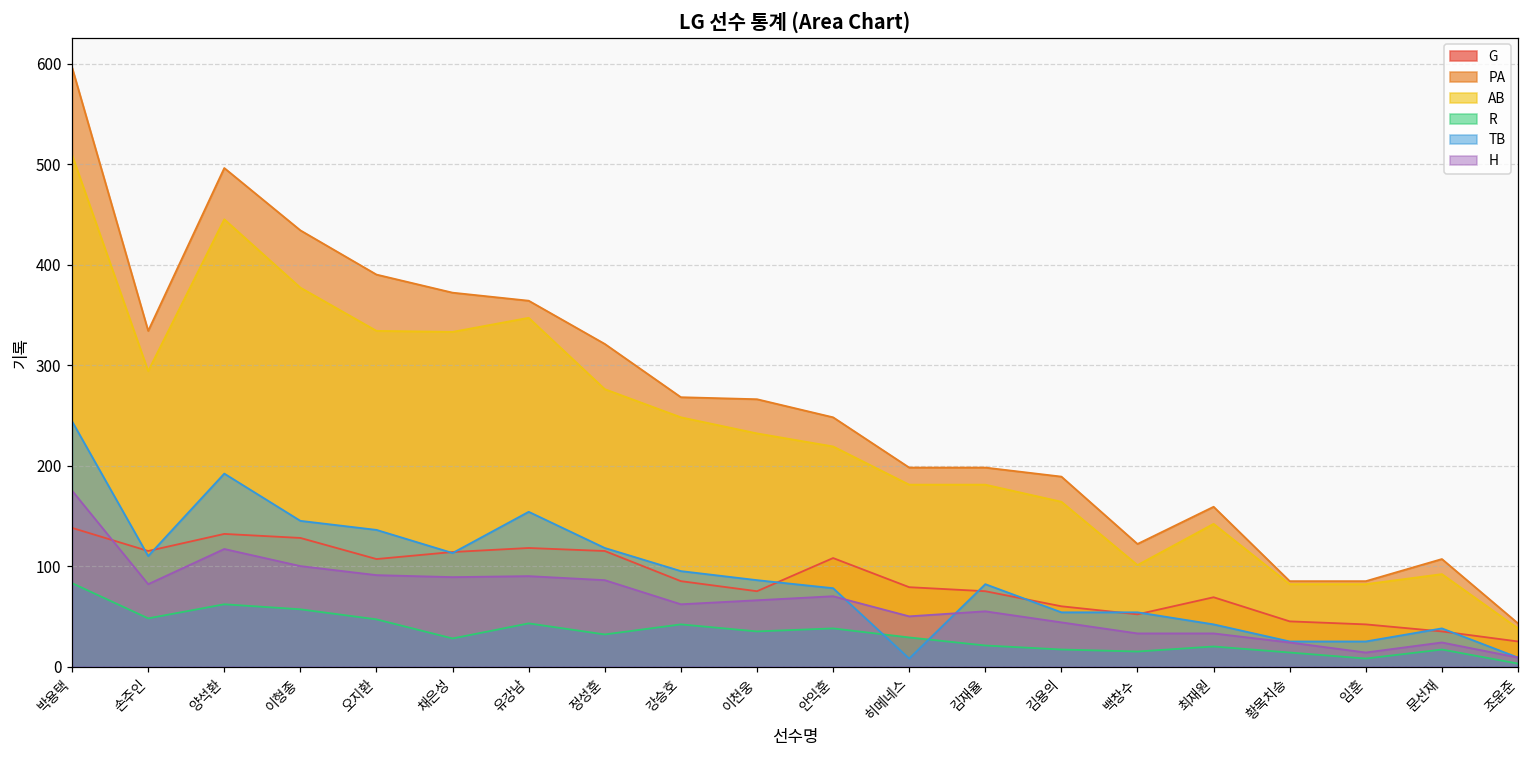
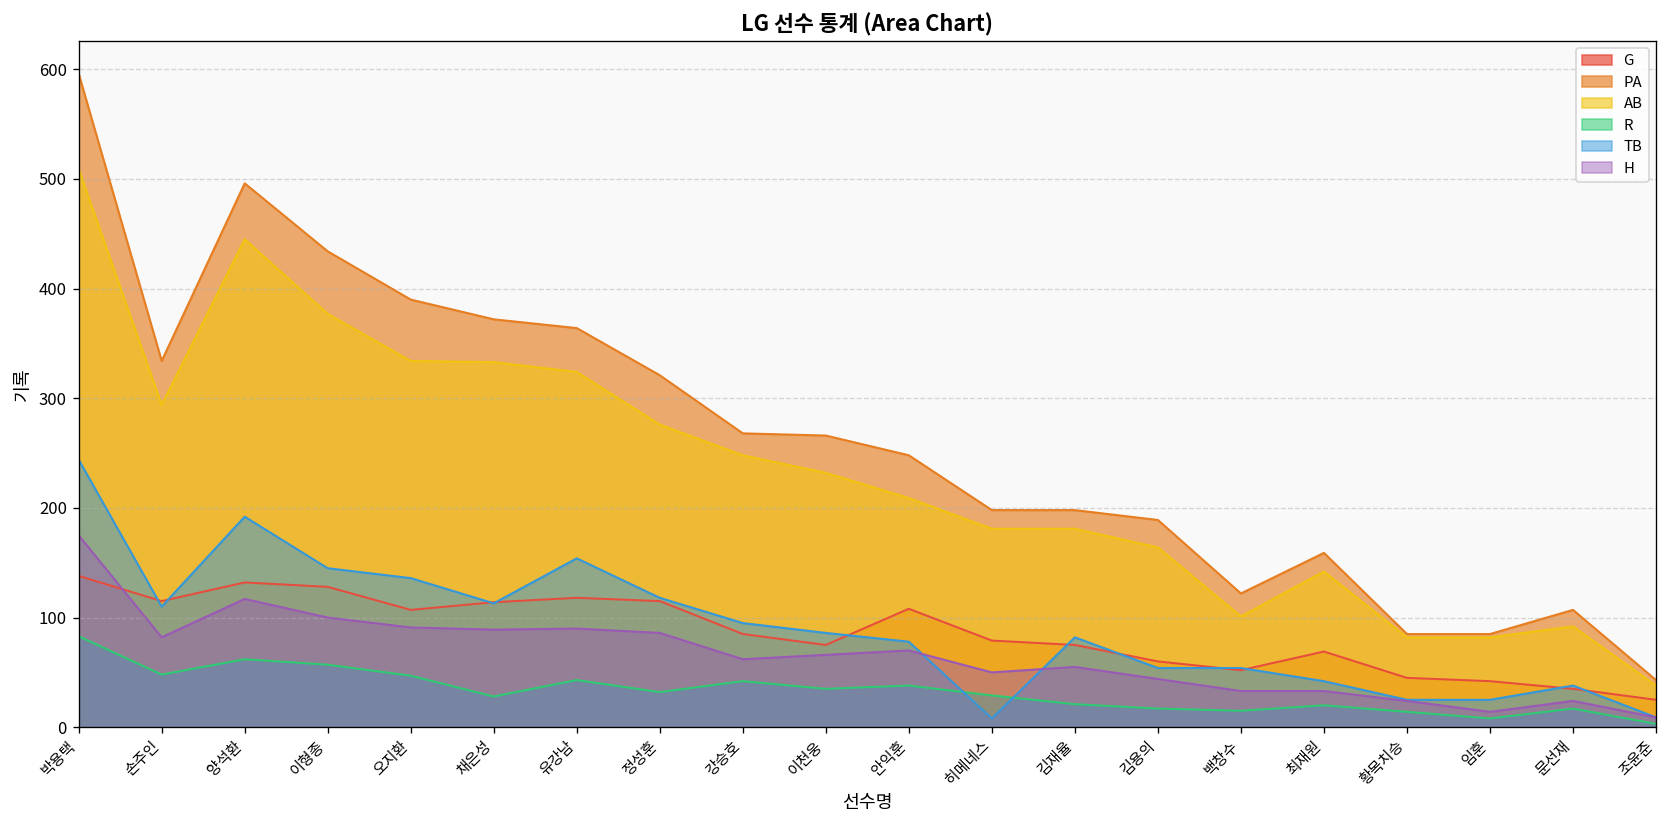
AB, 유강남: 350 -> 320
AB, 안익훈: 220 -> 210
